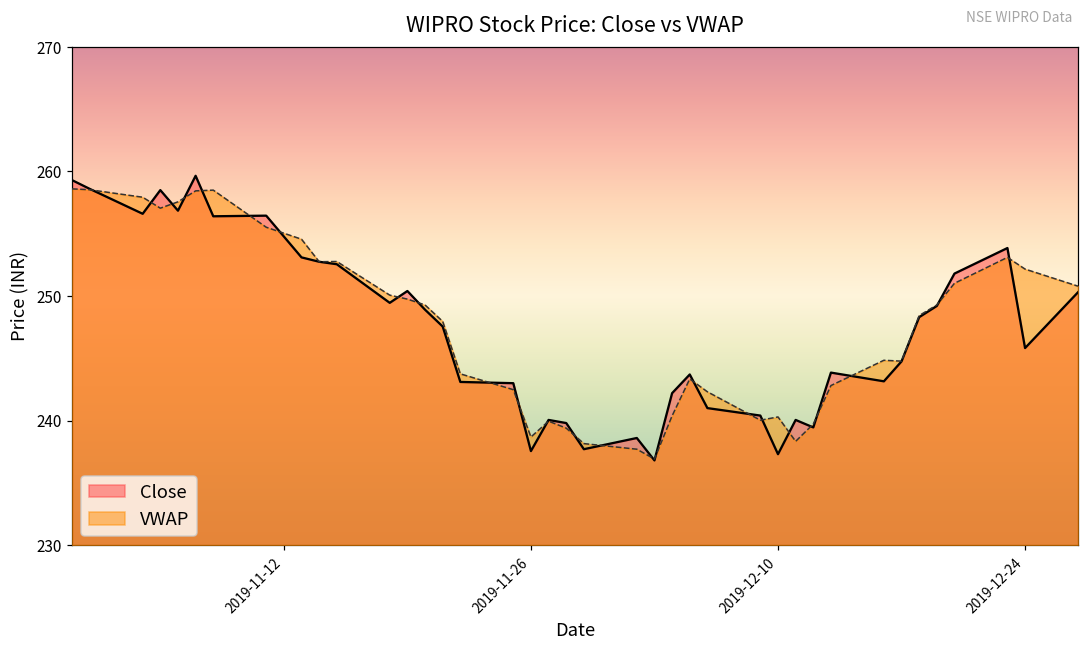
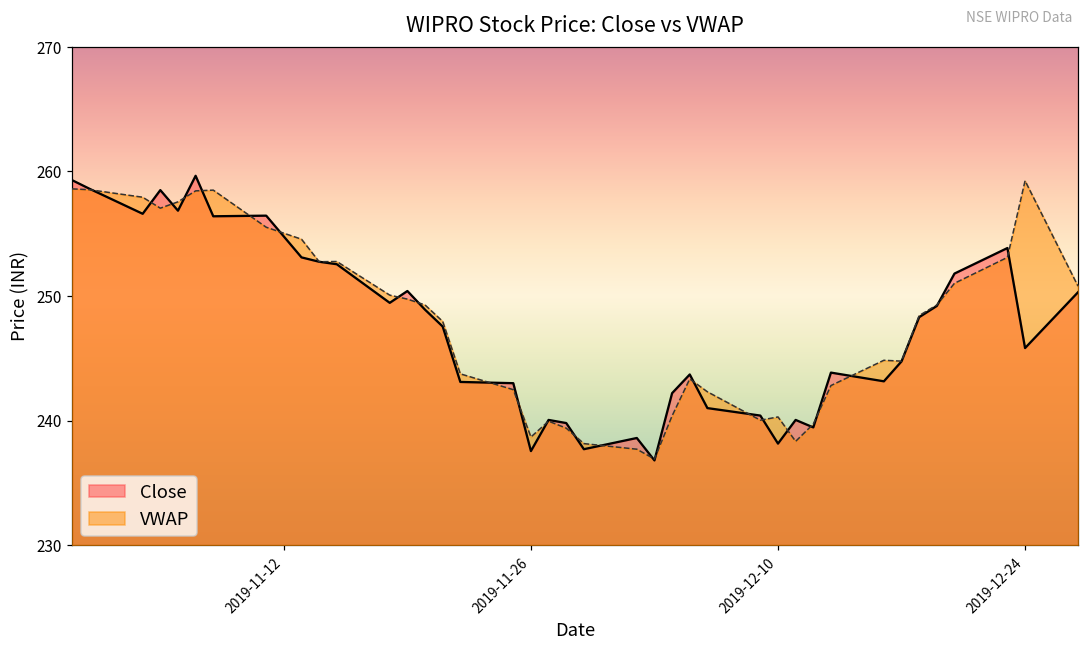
Close, 2019-12-10: 237.3 -> 238.2
VWAP, 2019-12-24: 252.2 -> 259.3
